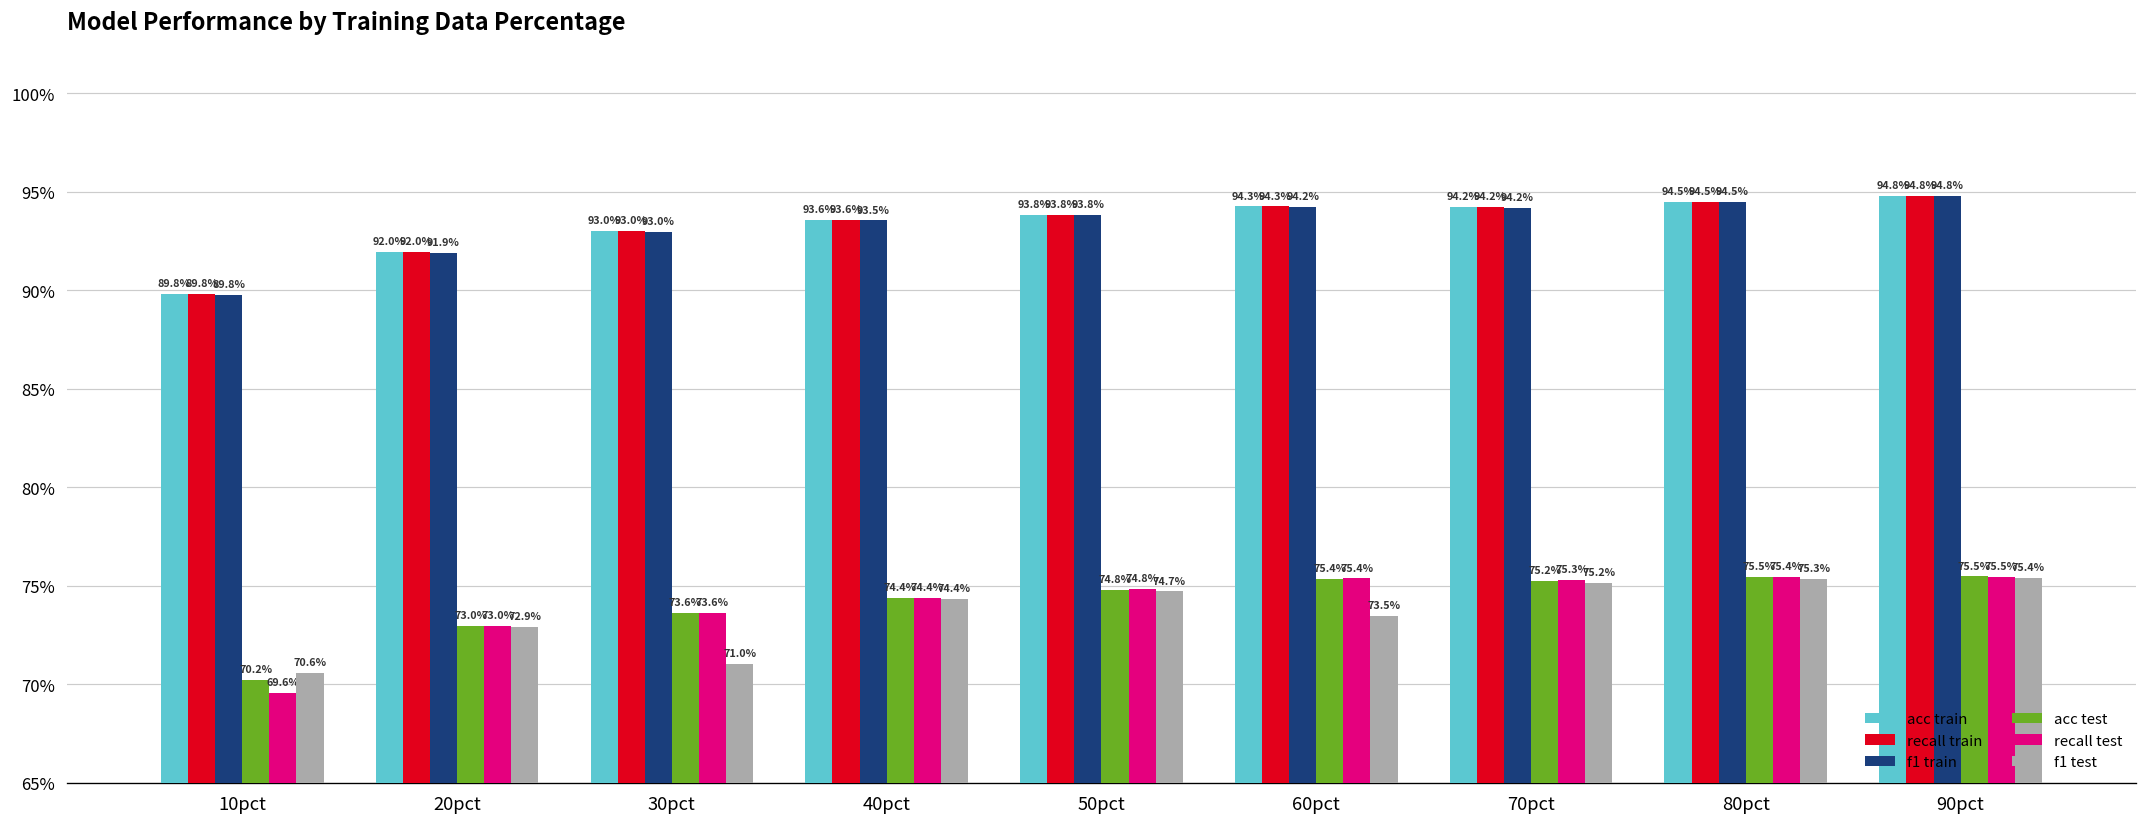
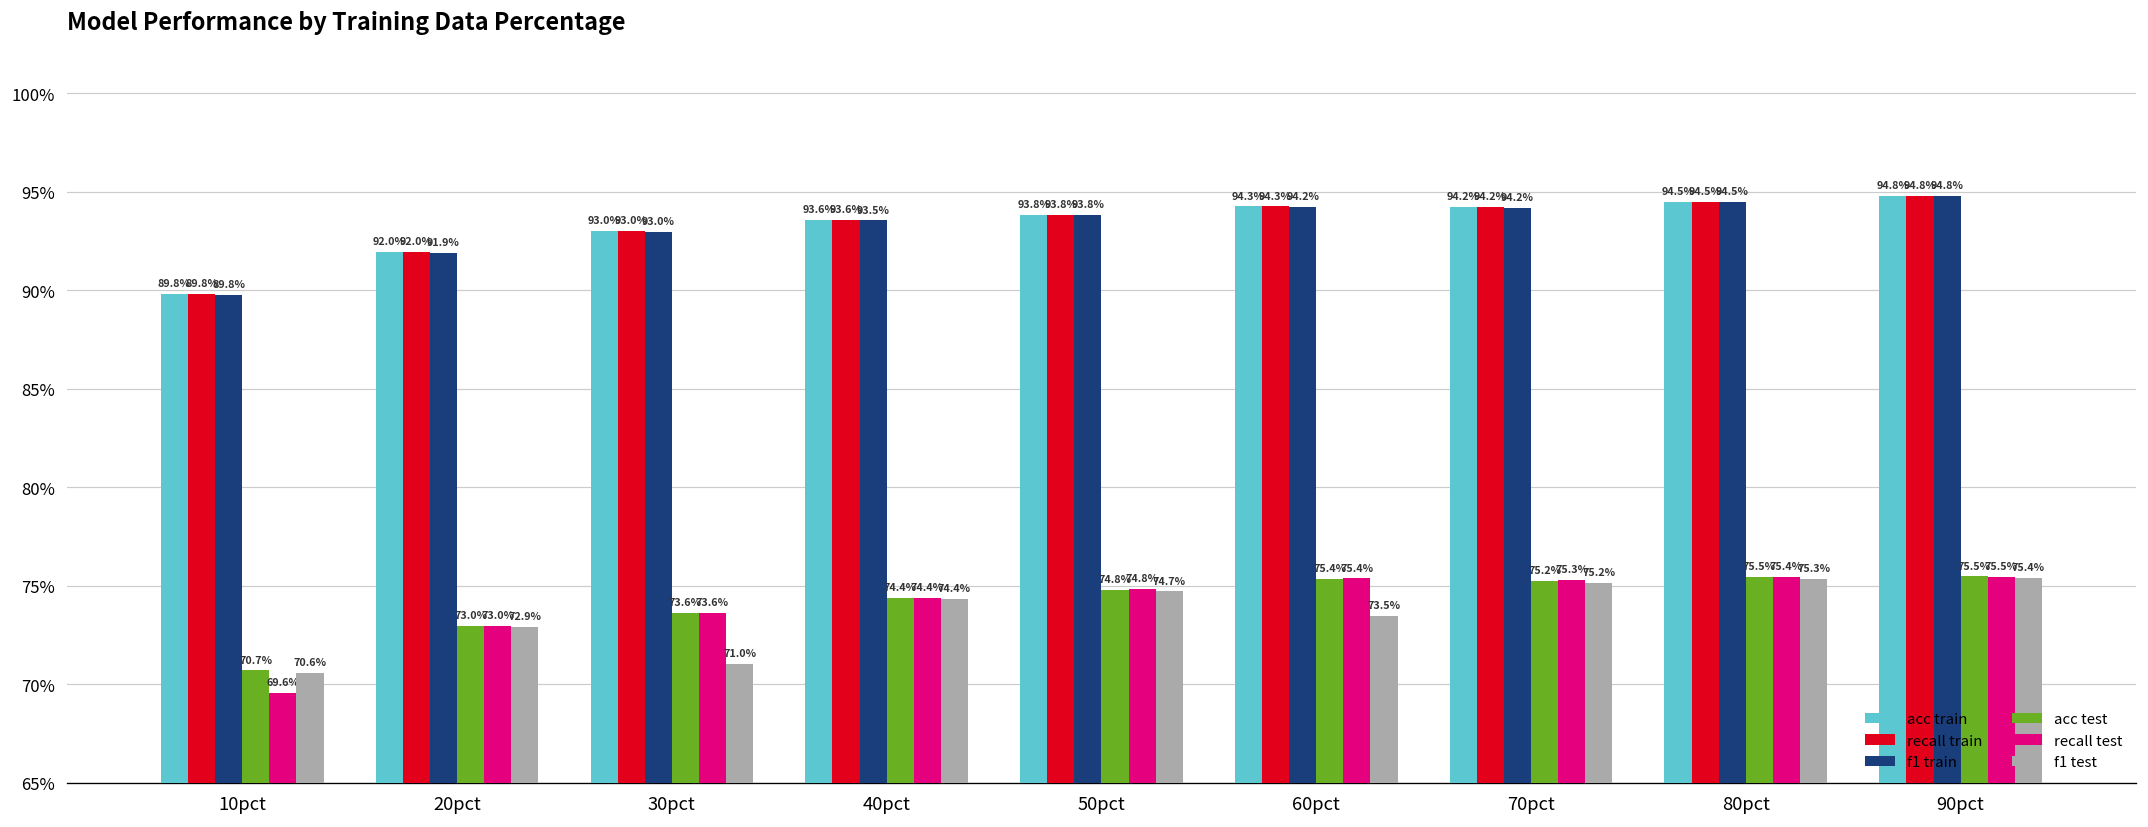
acc test, 10pct: 70.2% -> 70.7%
